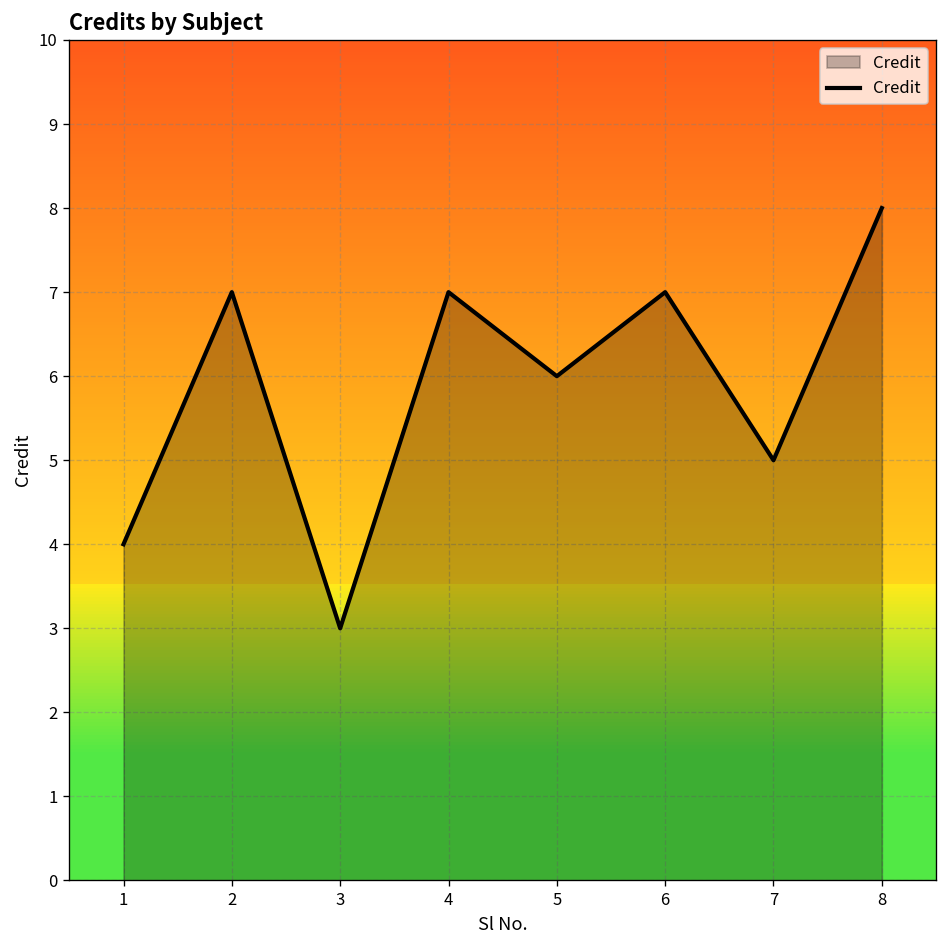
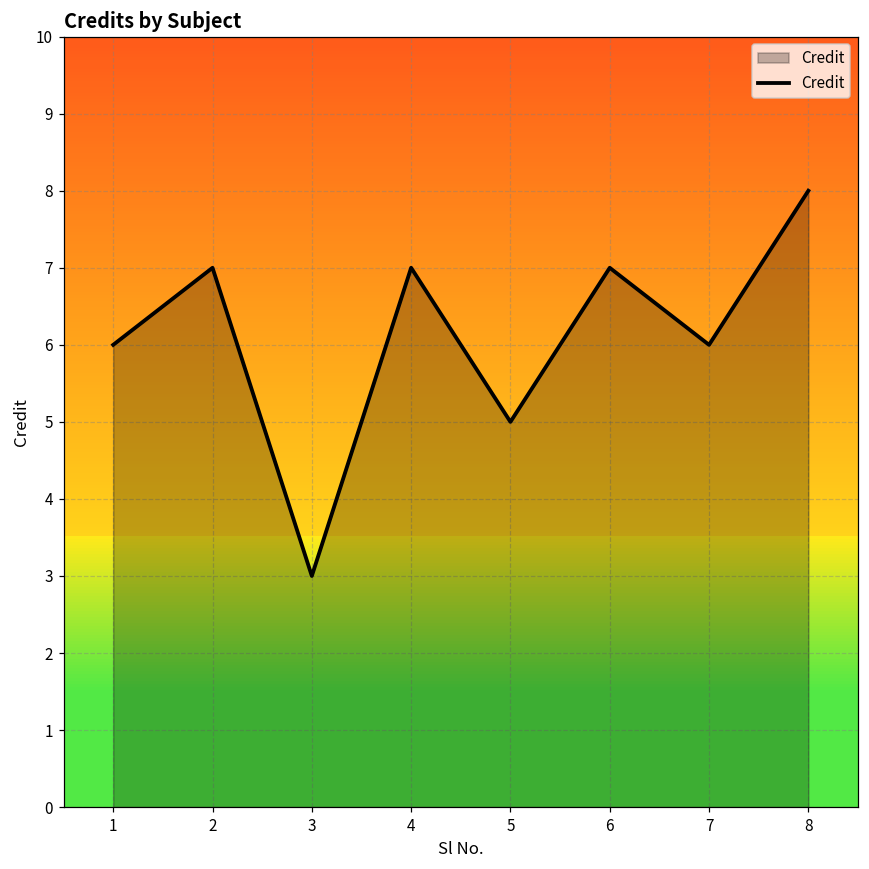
1: 4 -> 6
5: 6 -> 5
7: 5 -> 6
